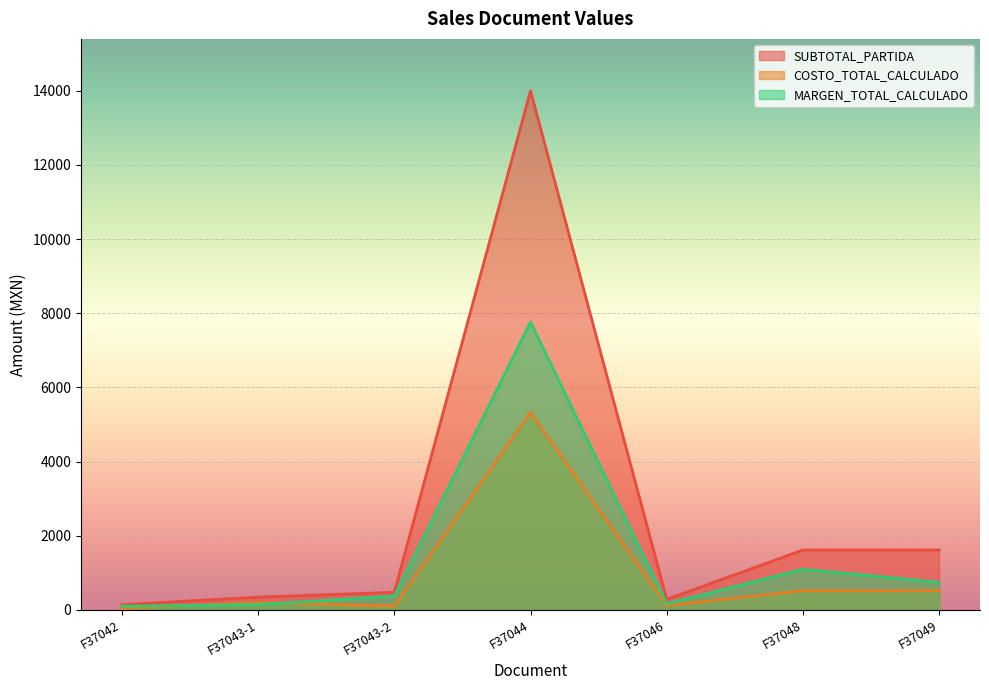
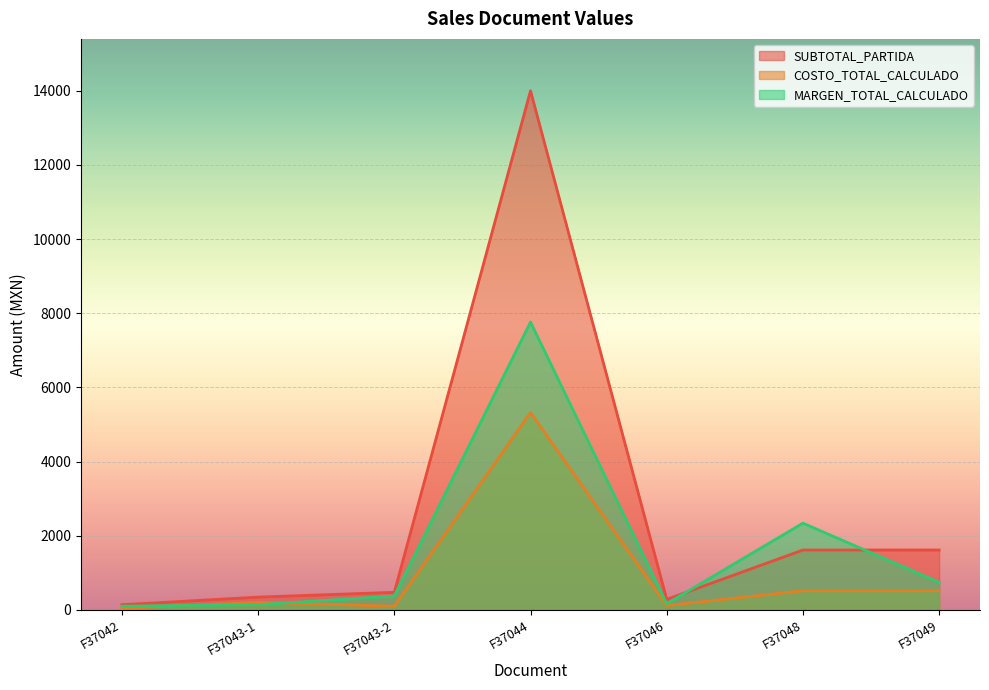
MARGEN_TOTAL_CALCULADO, F37048: 1100 -> 2300
